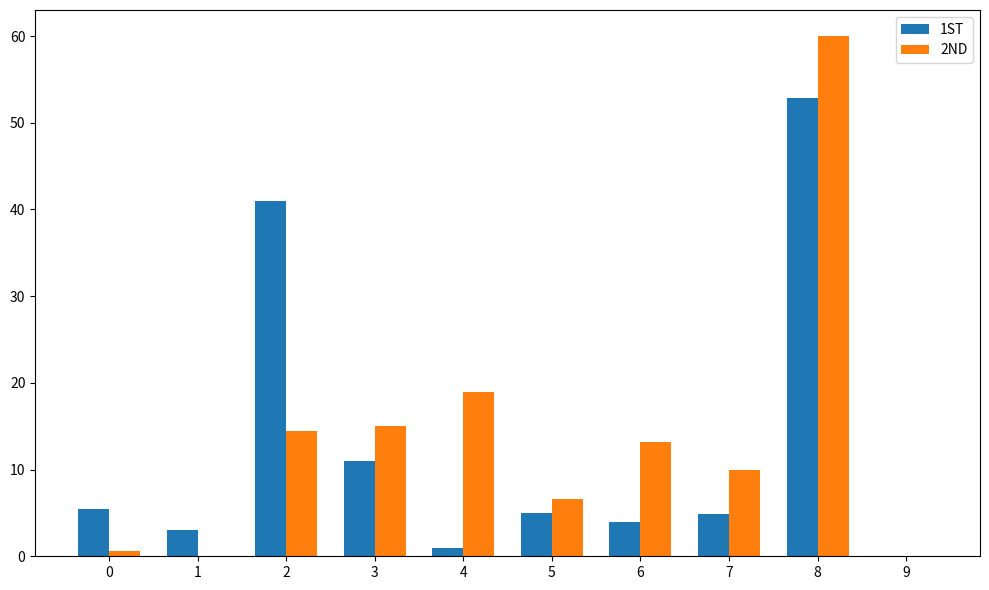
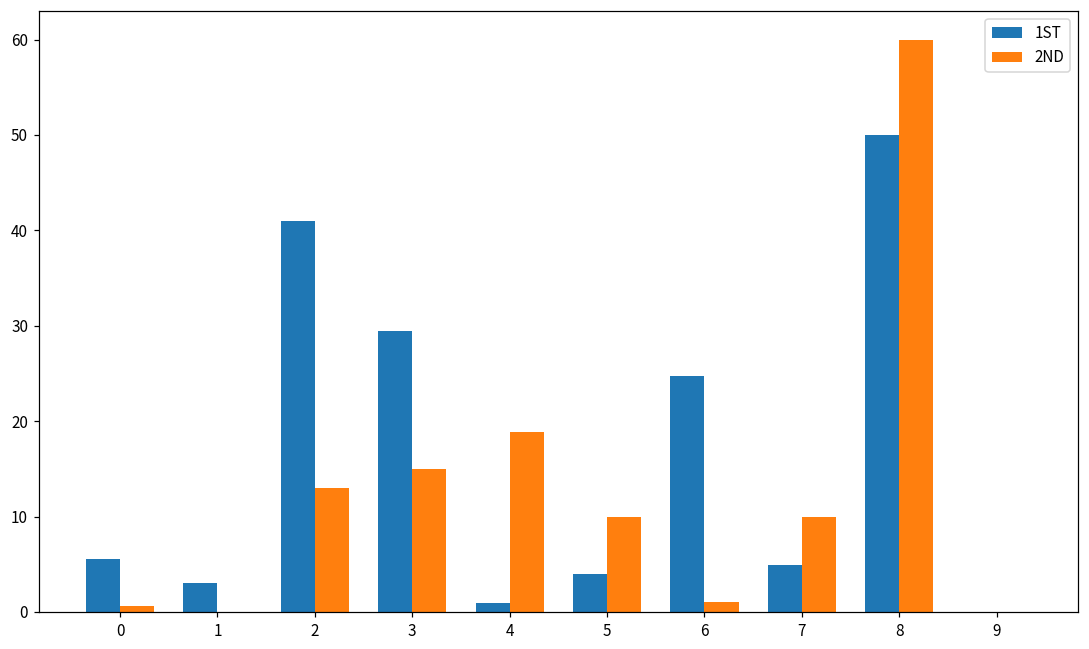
2ND, 2: 14 -> 13
1ST, 3: 11 -> 30
1ST, 5: 5 -> 4
2ND, 5: 7 -> 10
1ST, 6: 4 -> 25
2ND, 6: 13 -> 1
1ST, 8: 53 -> 50
